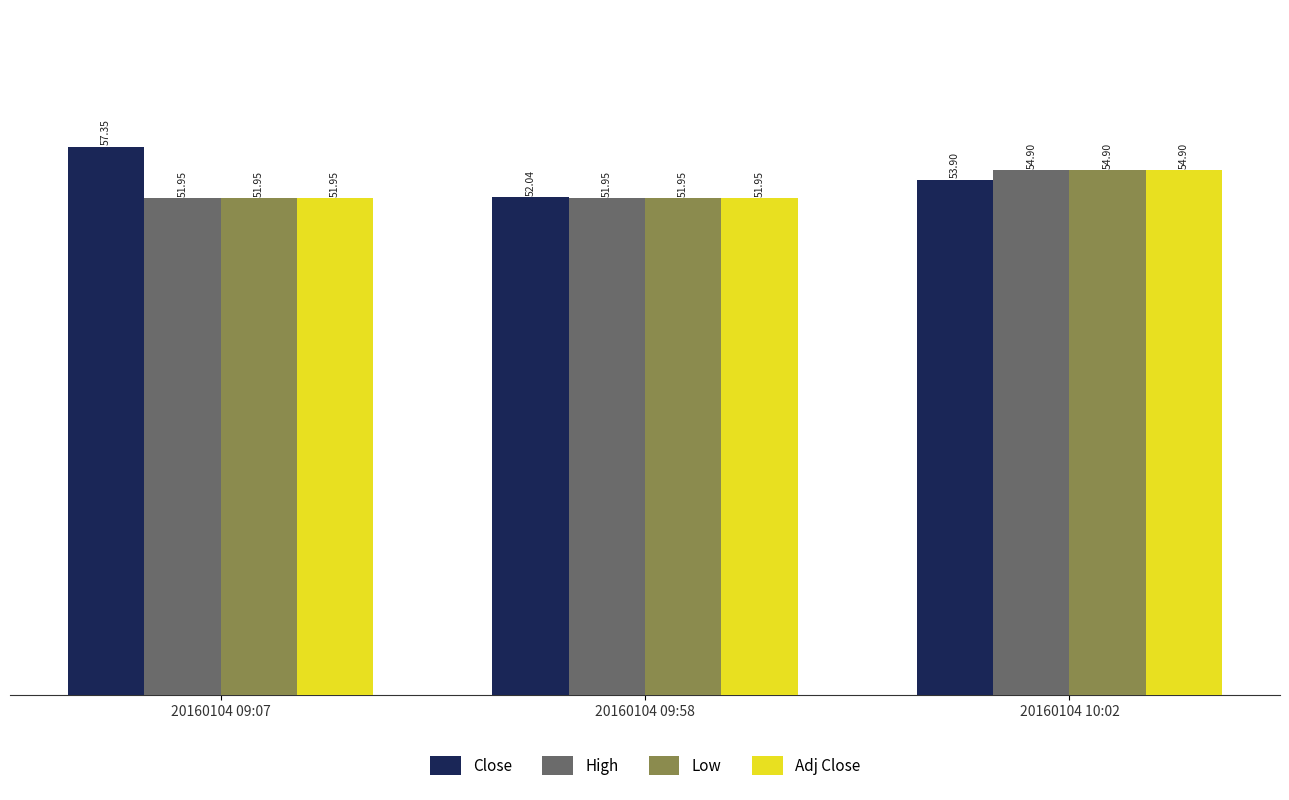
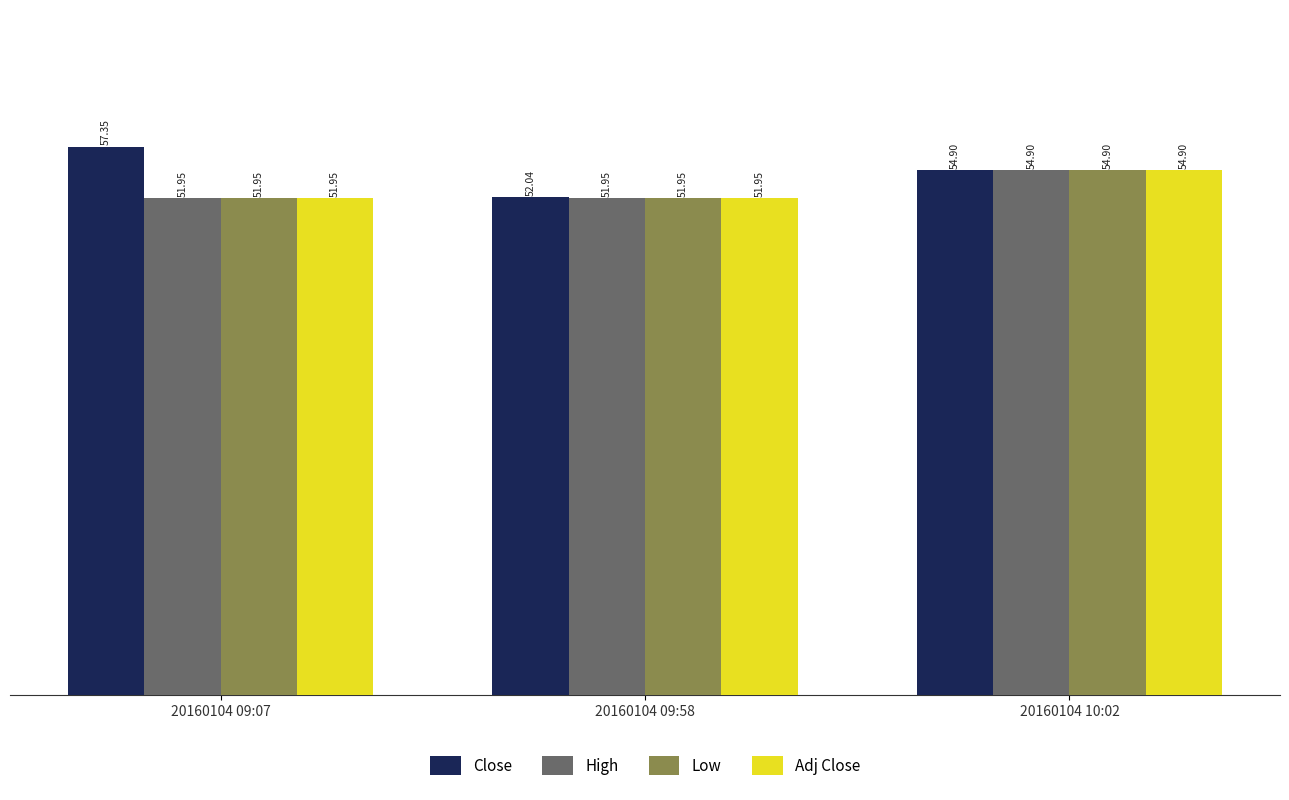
Close, 20160104 10:02: 53.90 -> 54.90
